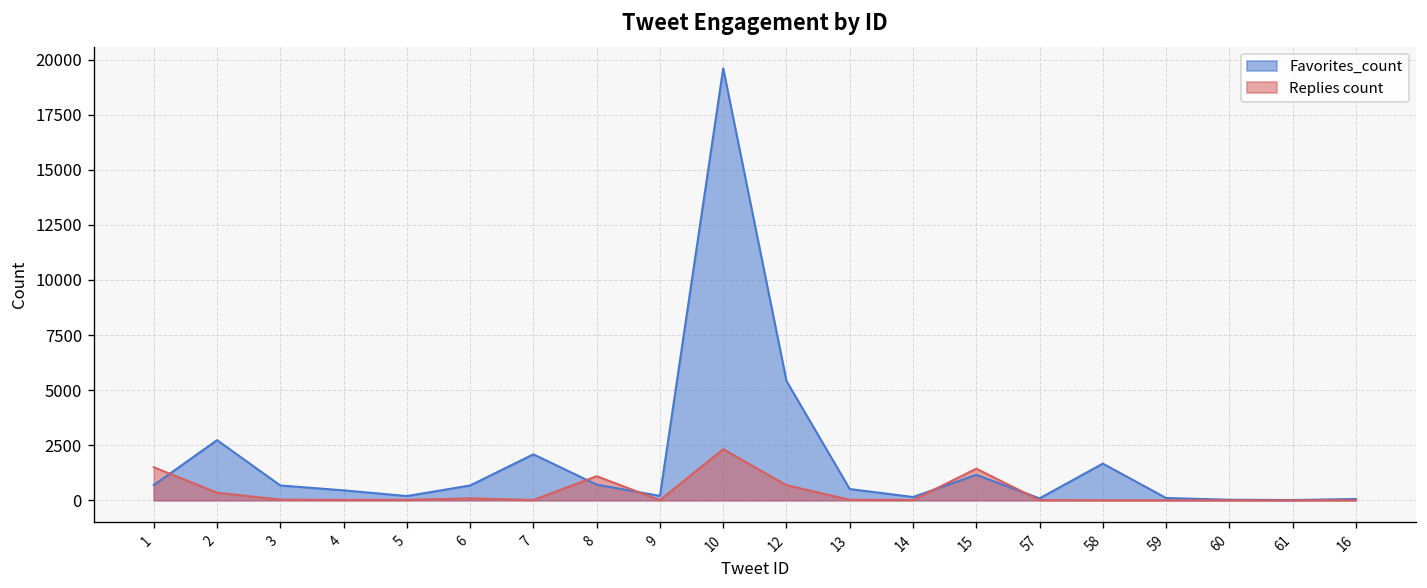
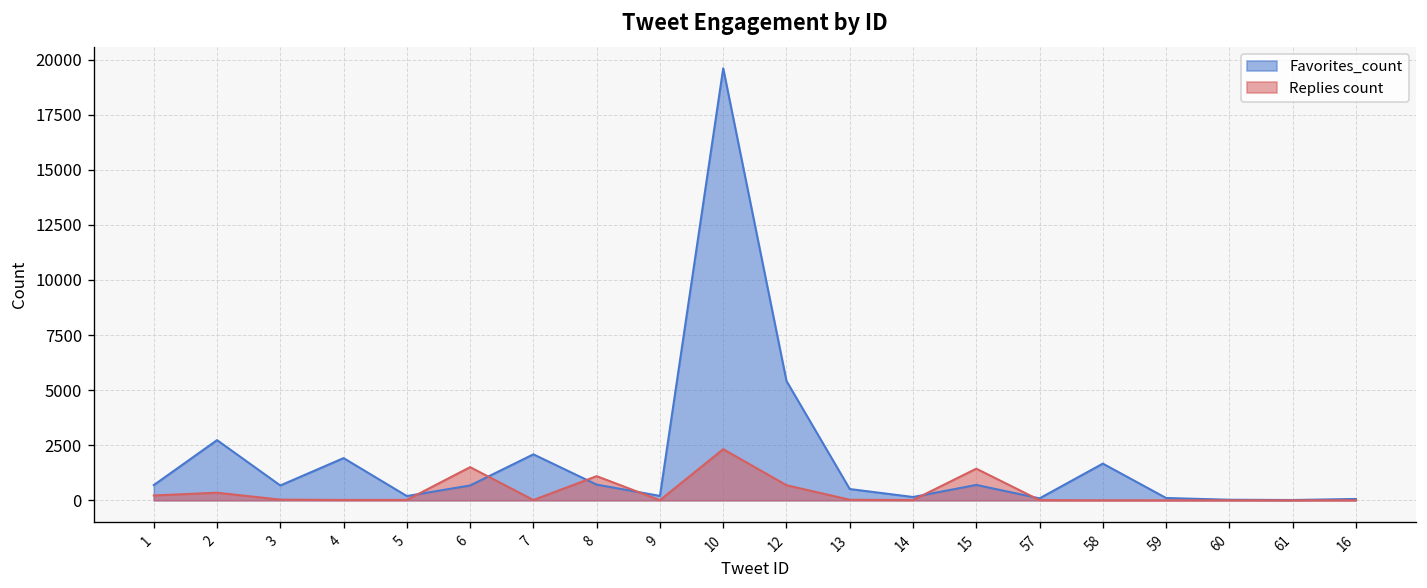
Replies count, 1: 1500 -> 200
Favorites_count, 4: 500 -> 1900
Replies count, 6: 100 -> 1500
Favorites_count, 15: 1200 -> 700
